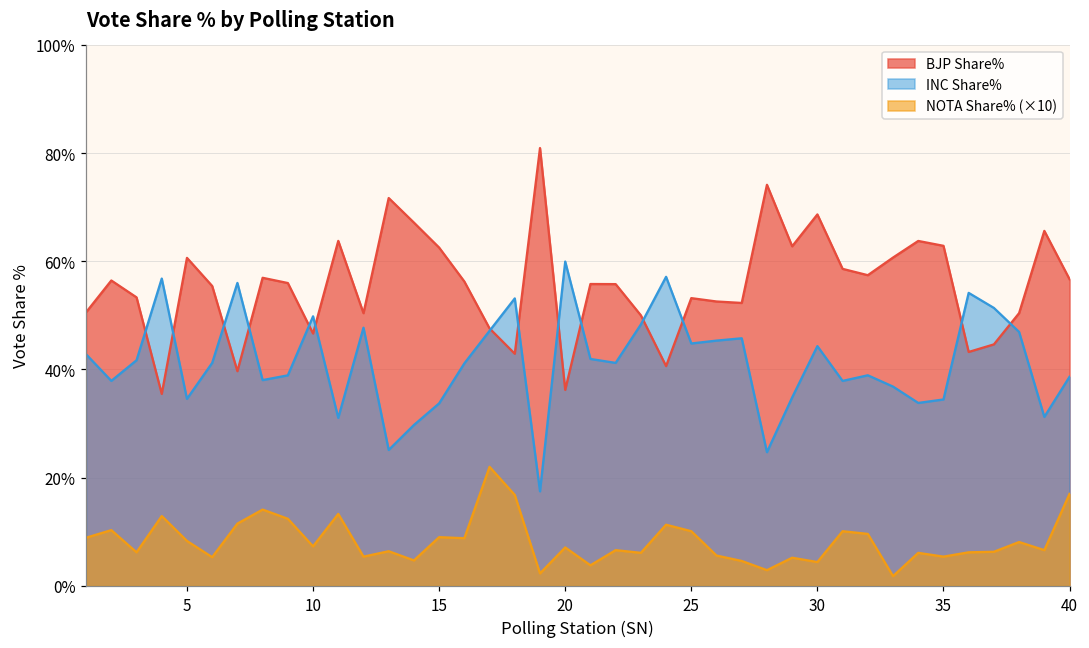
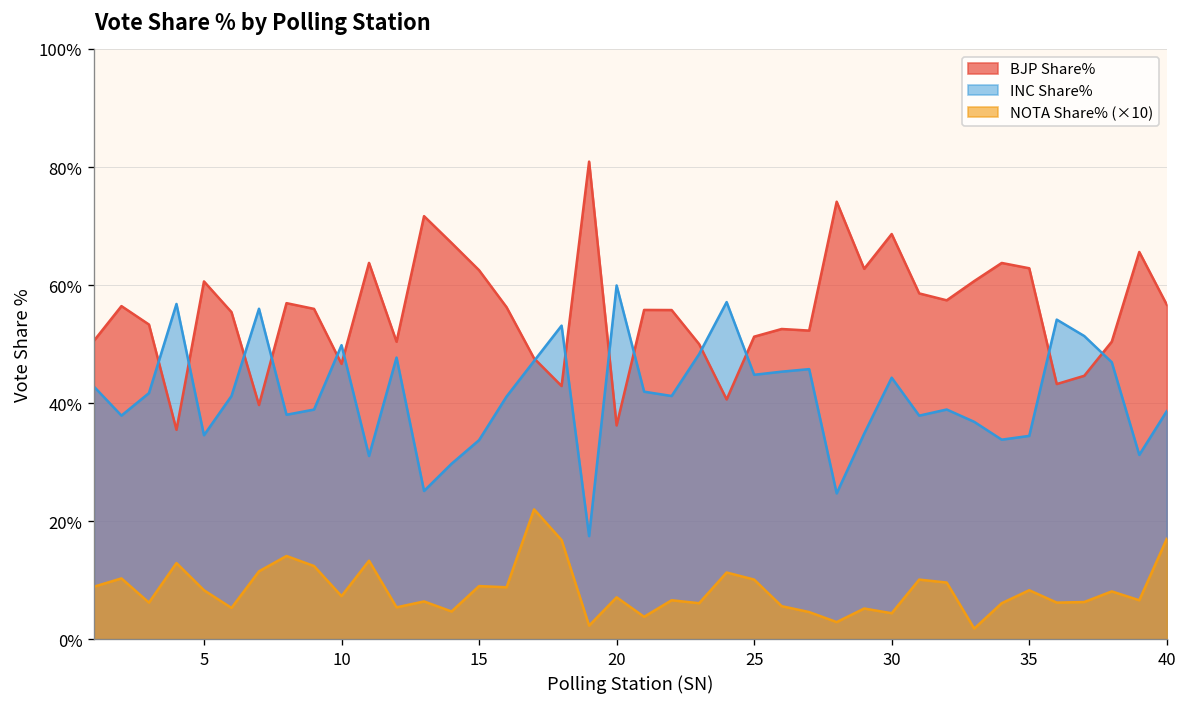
BJP Share%, 25: 53% -> 51%
NOTA Share% (×10), 35: 5% -> 8%
